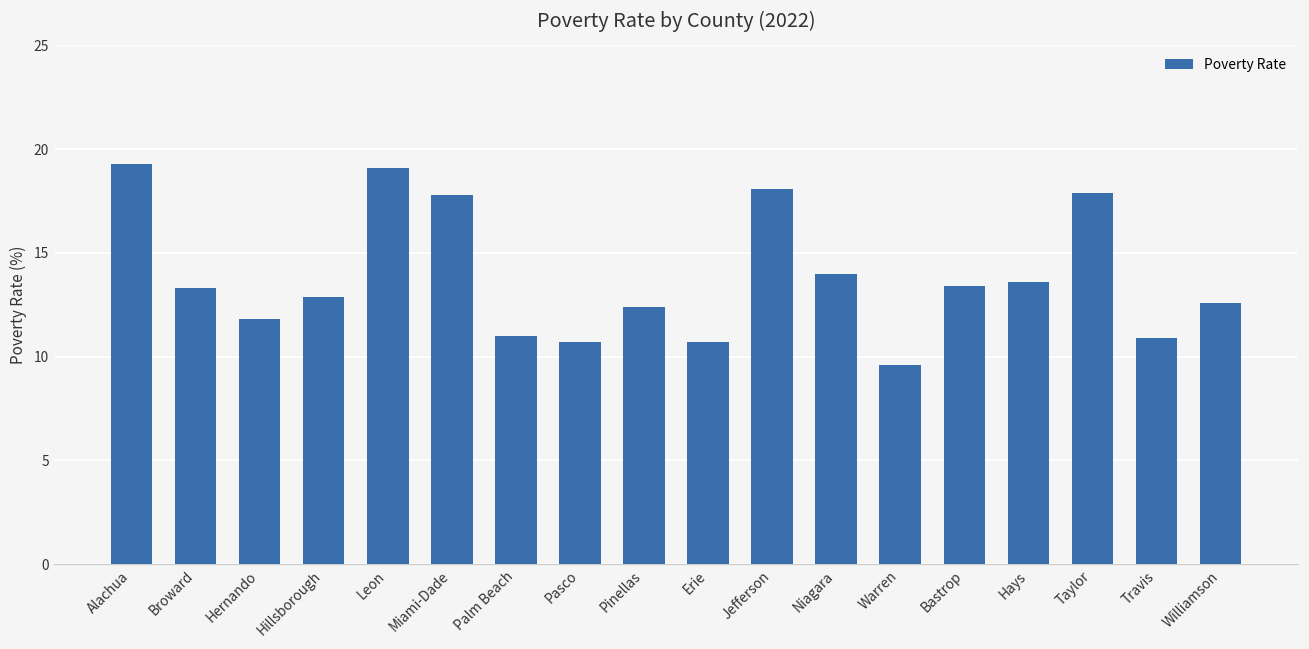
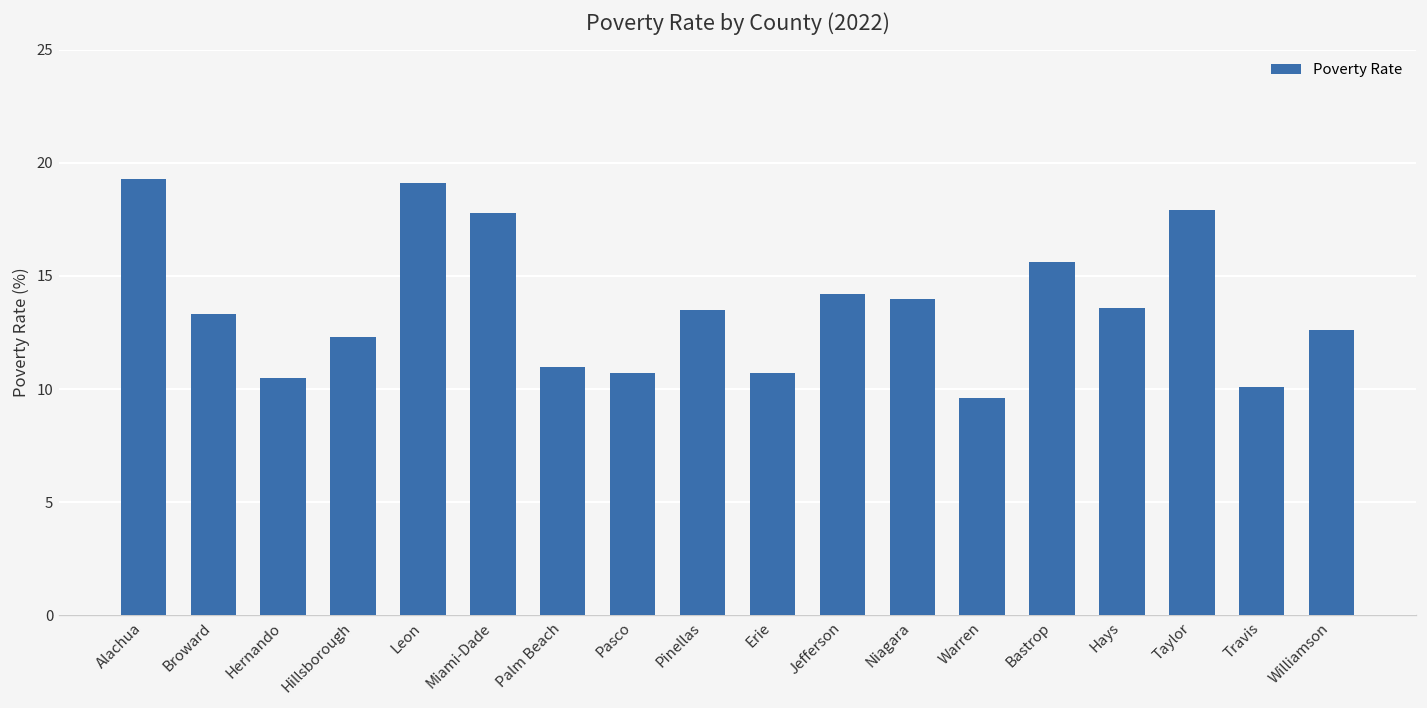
Hernando: 11.8 -> 10.5
Hillsborough: 12.9 -> 12.3
Pinellas: 12.4 -> 13.5
Jefferson: 18.1 -> 14.2
Bastrop: 13.4 -> 15.6
Travis: 10.9 -> 10.1
